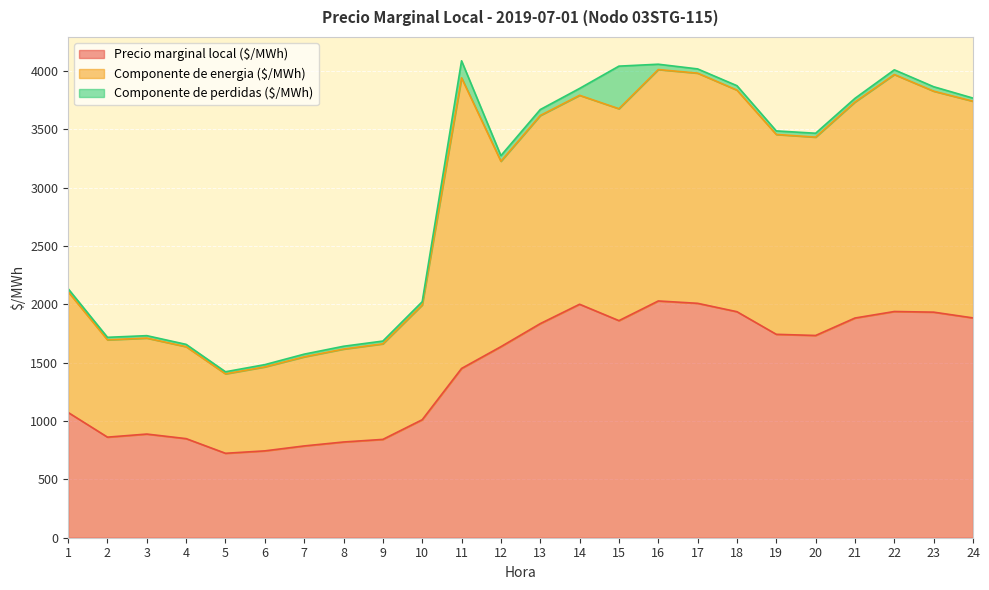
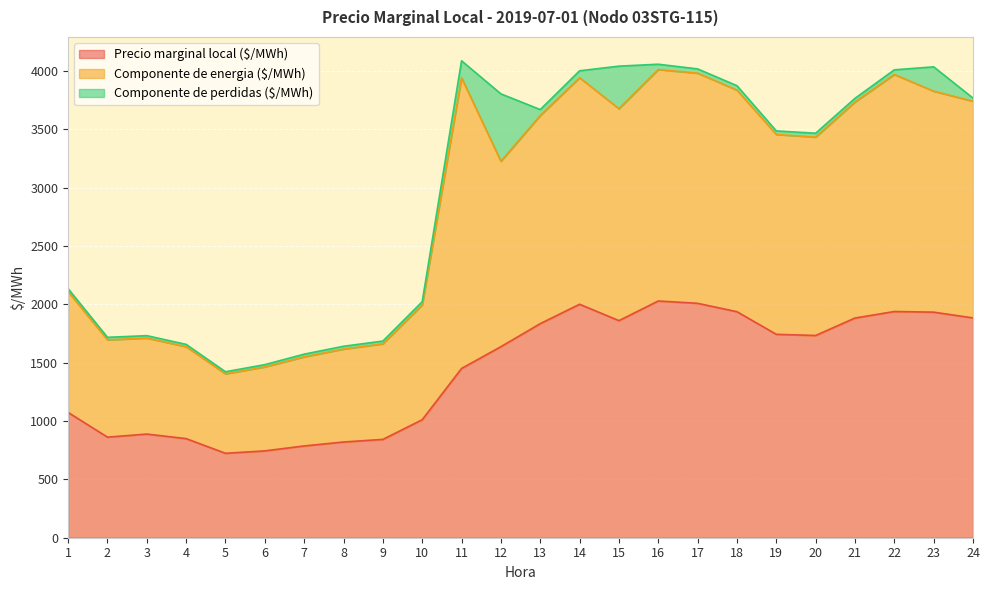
Componente de perdidas ($/MWh), 12: 50 -> 580
Componente de energia ($/MWh), 14: 1790 -> 1940
Componente de perdidas ($/MWh), 23: 40 -> 210
